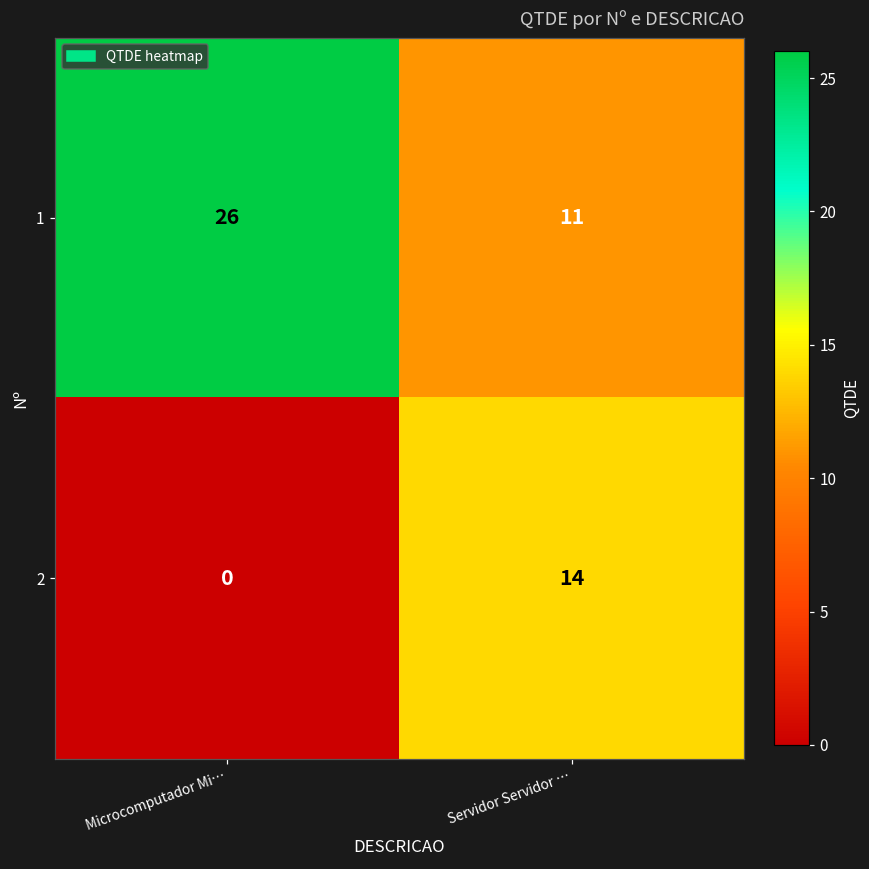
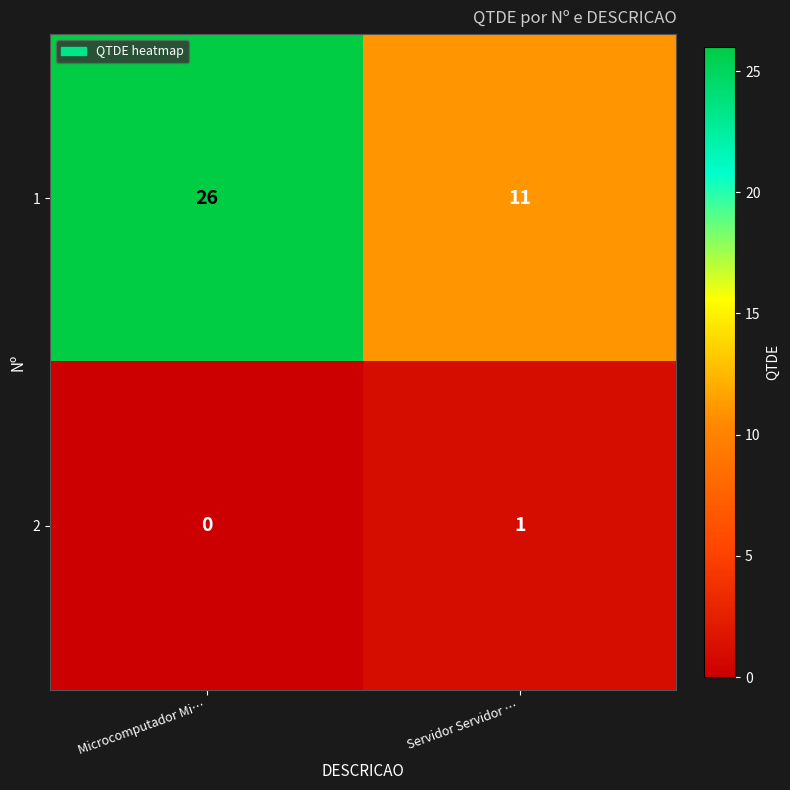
2, Servidor Servidor …: 14 -> 1
